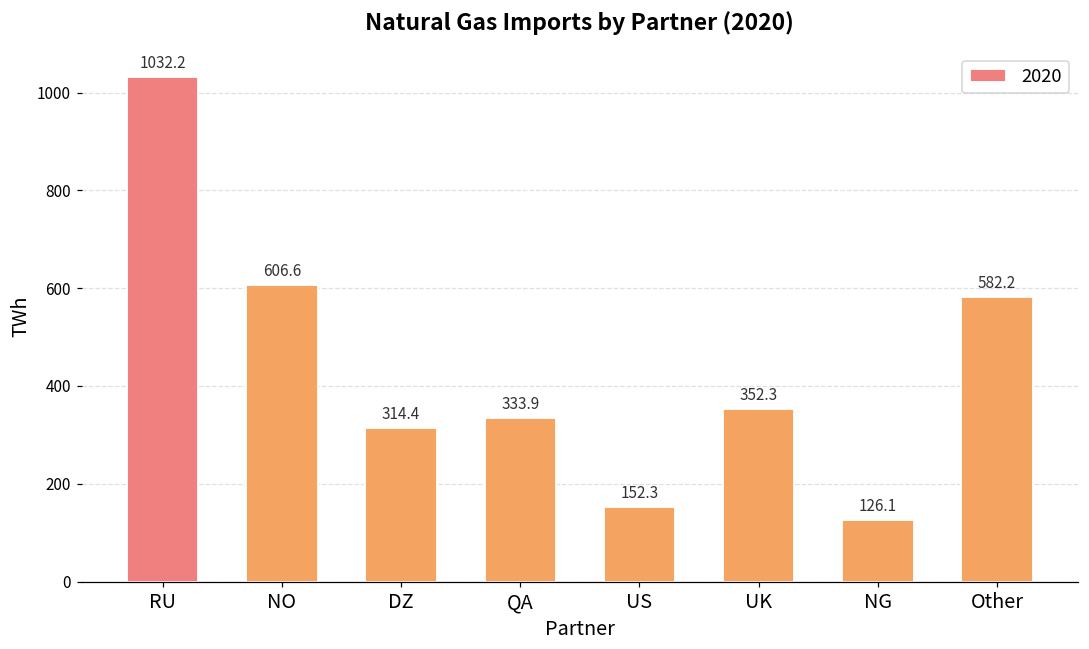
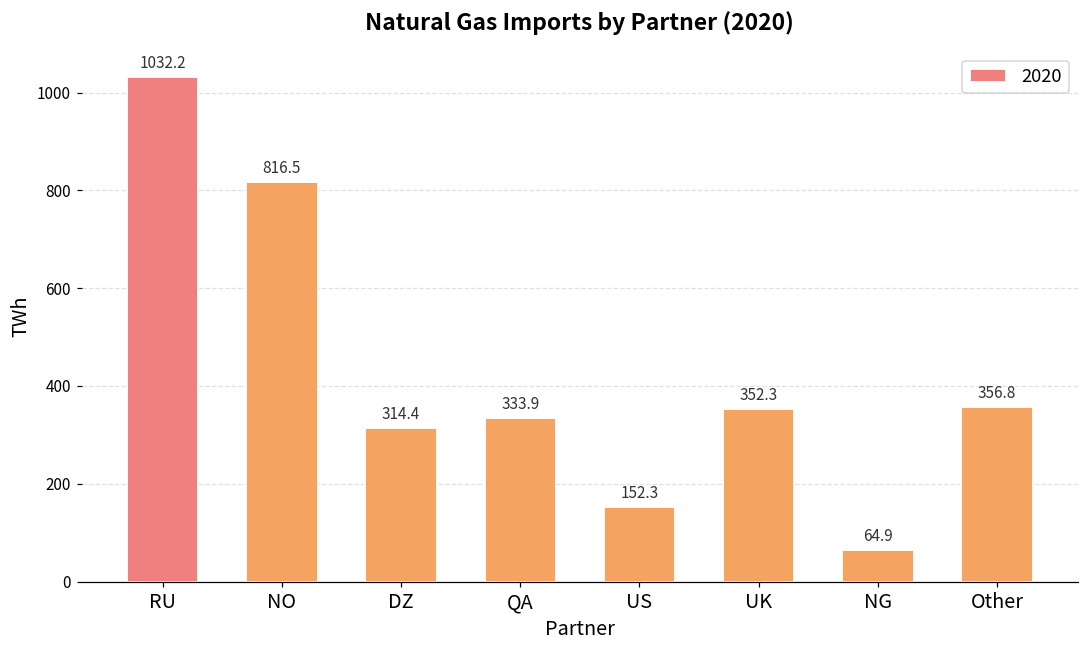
NO: 606.6 -> 816.5
NG: 126.1 -> 64.9
Other: 582.2 -> 356.8
